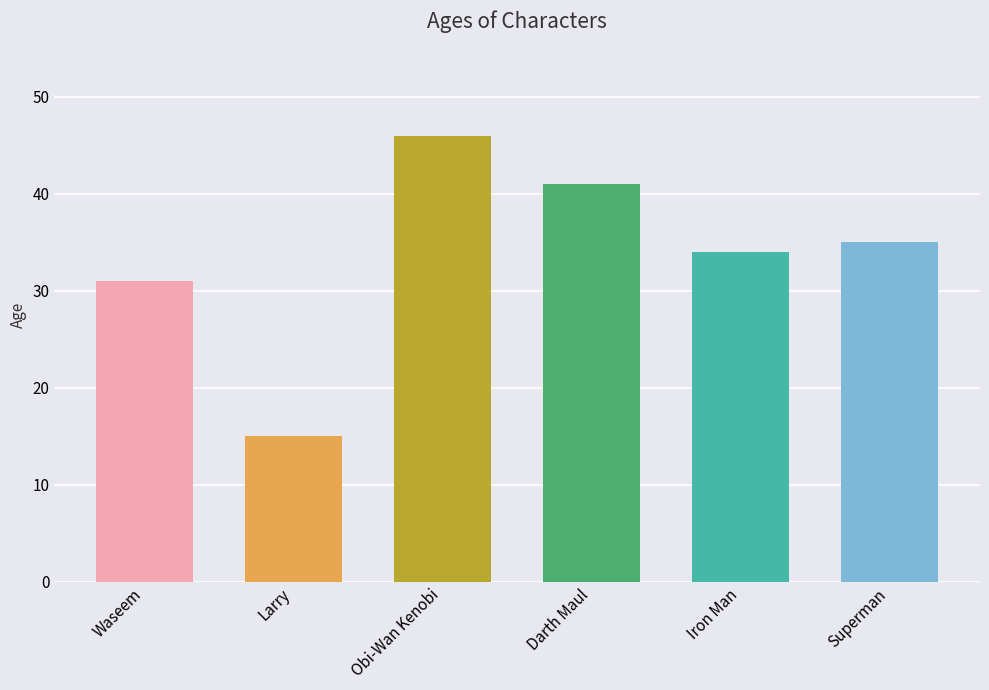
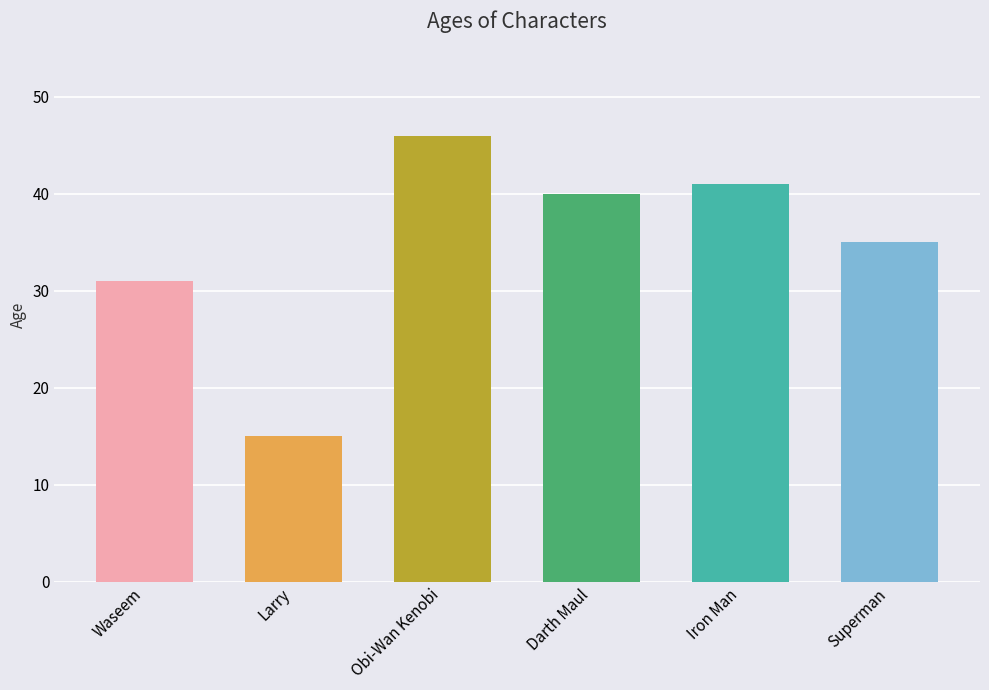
Darth Maul: 41 -> 40
Iron Man: 34 -> 41
